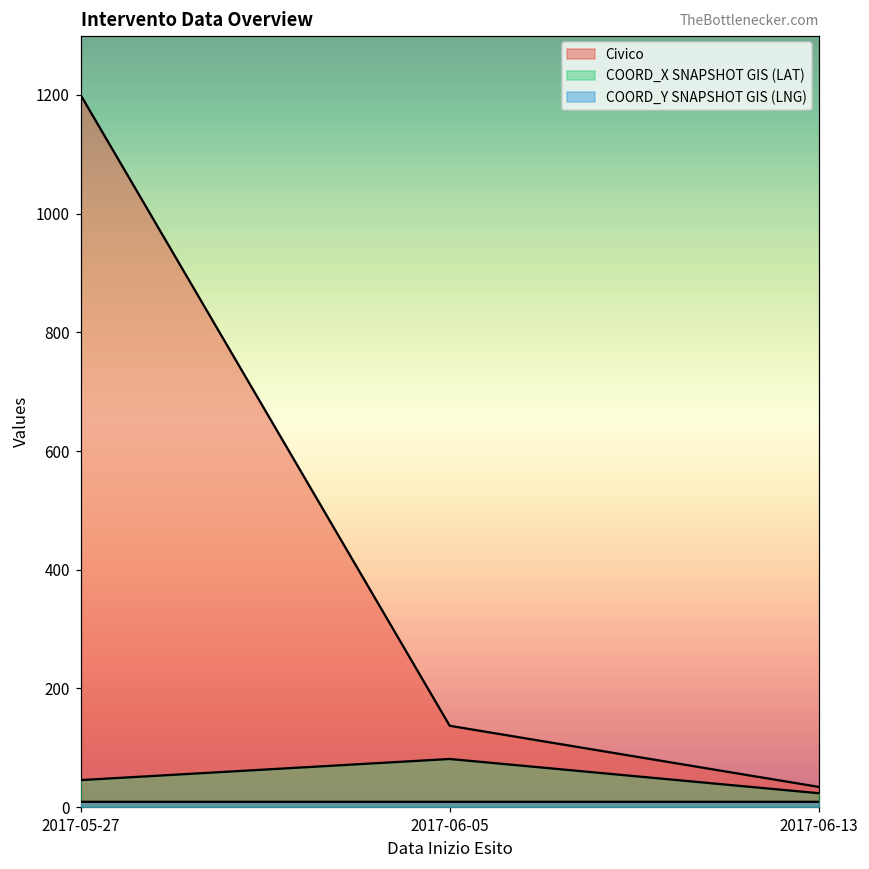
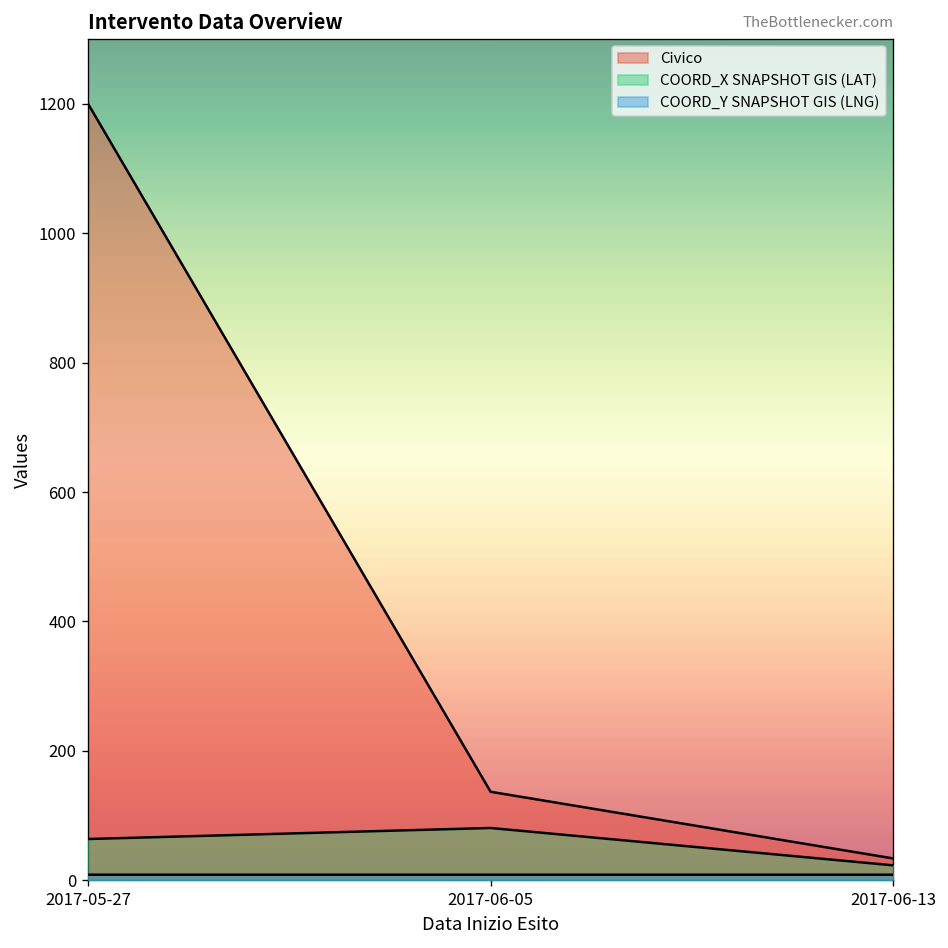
COORD_X SNAPSHOT GIS (LAT), 2017-05-27: 50 -> 60
